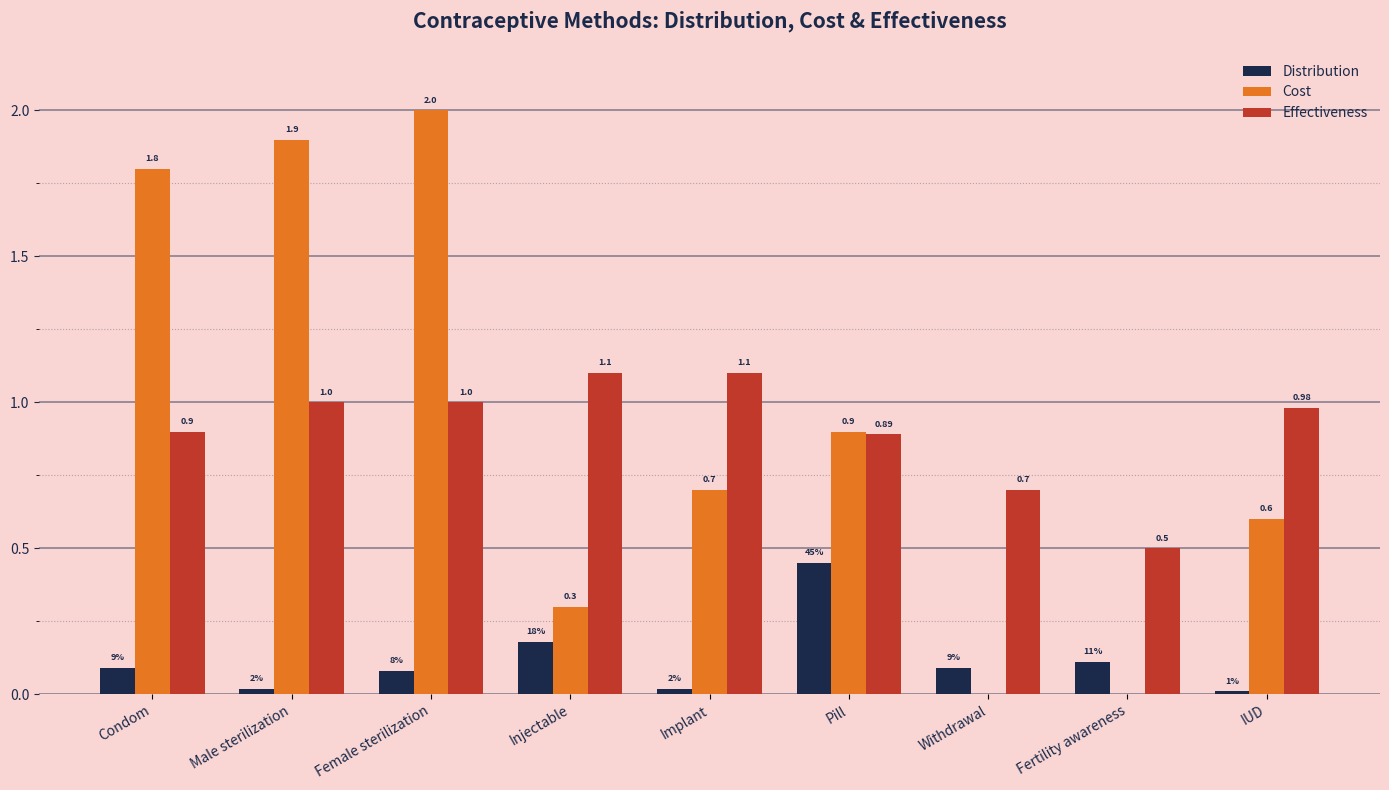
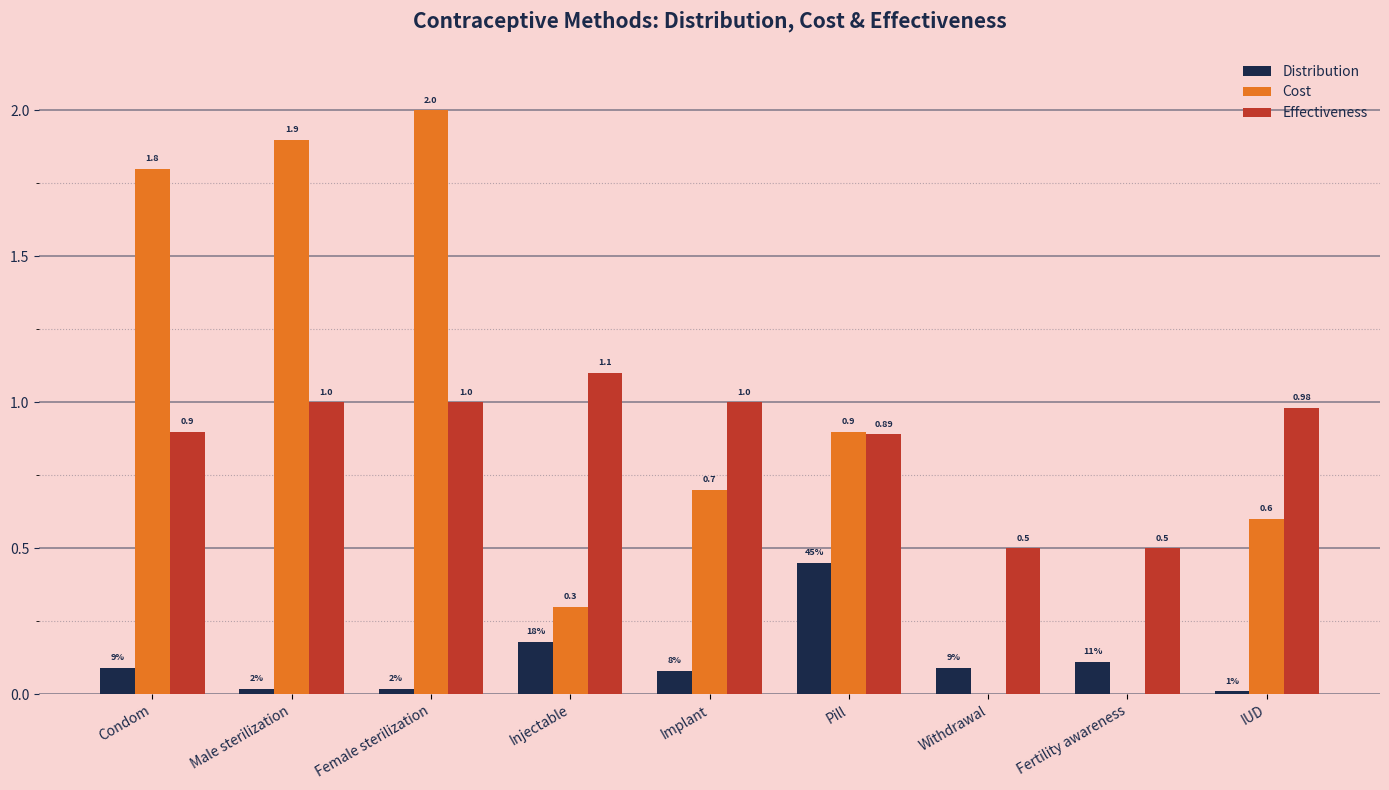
Distribution, Female sterilization: 8% -> 2%
Distribution, Implant: 2% -> 8%
Effectiveness, Implant: 1.1 -> 1.0
Effectiveness, Withdrawal: 0.7 -> 0.5
